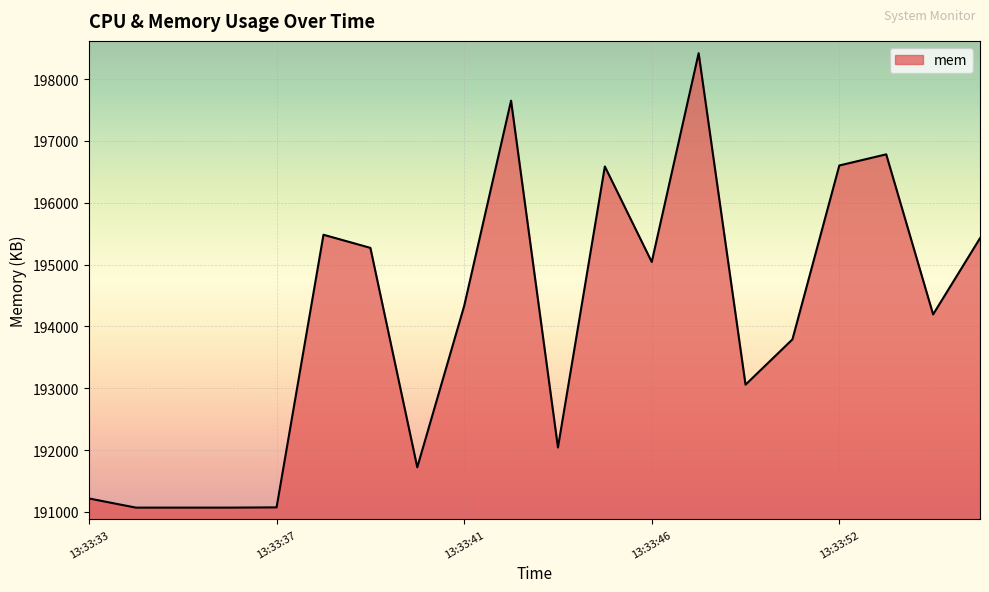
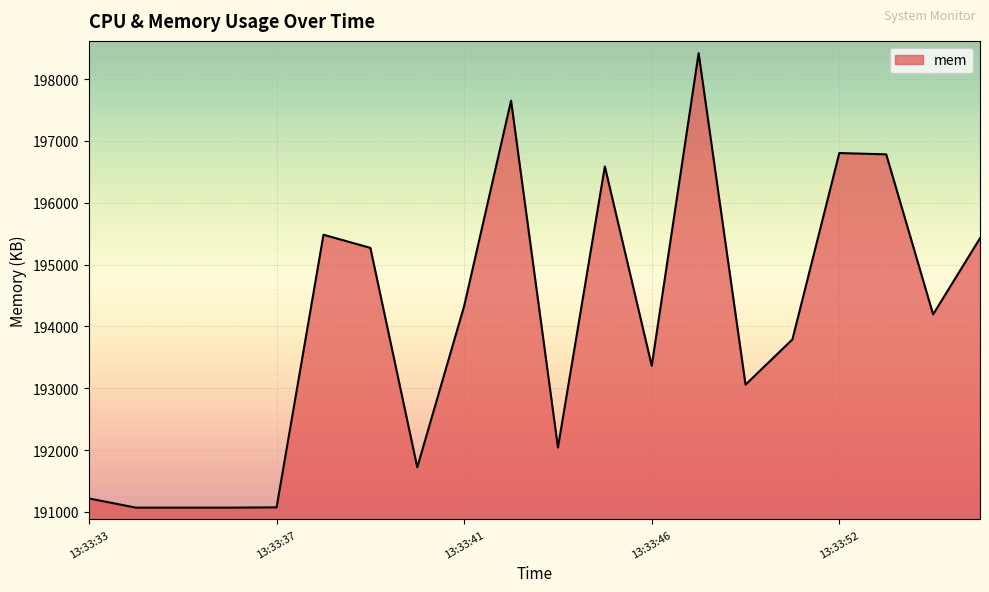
13:33:46: 195000 -> 193400
13:33:52: 196600 -> 196800
